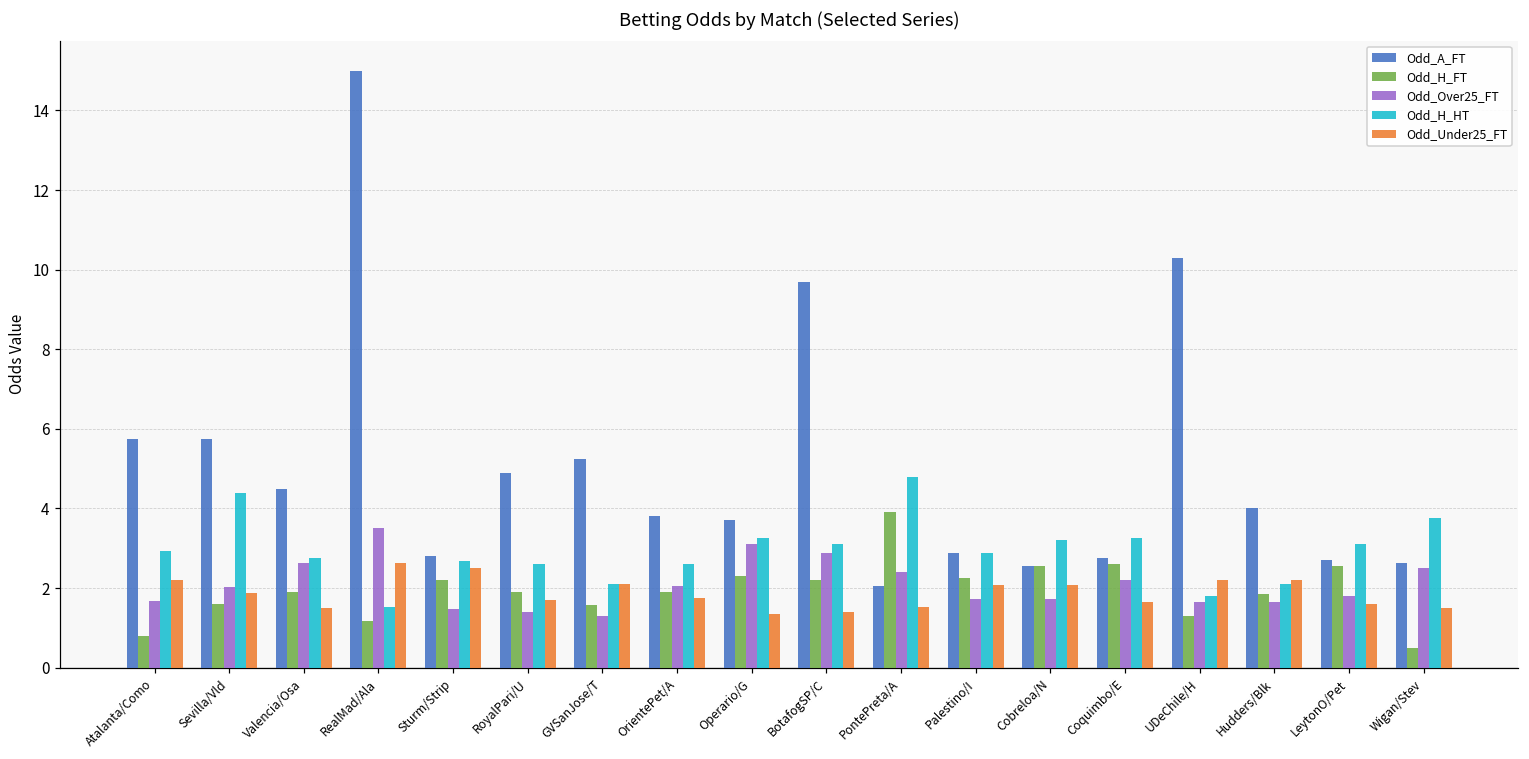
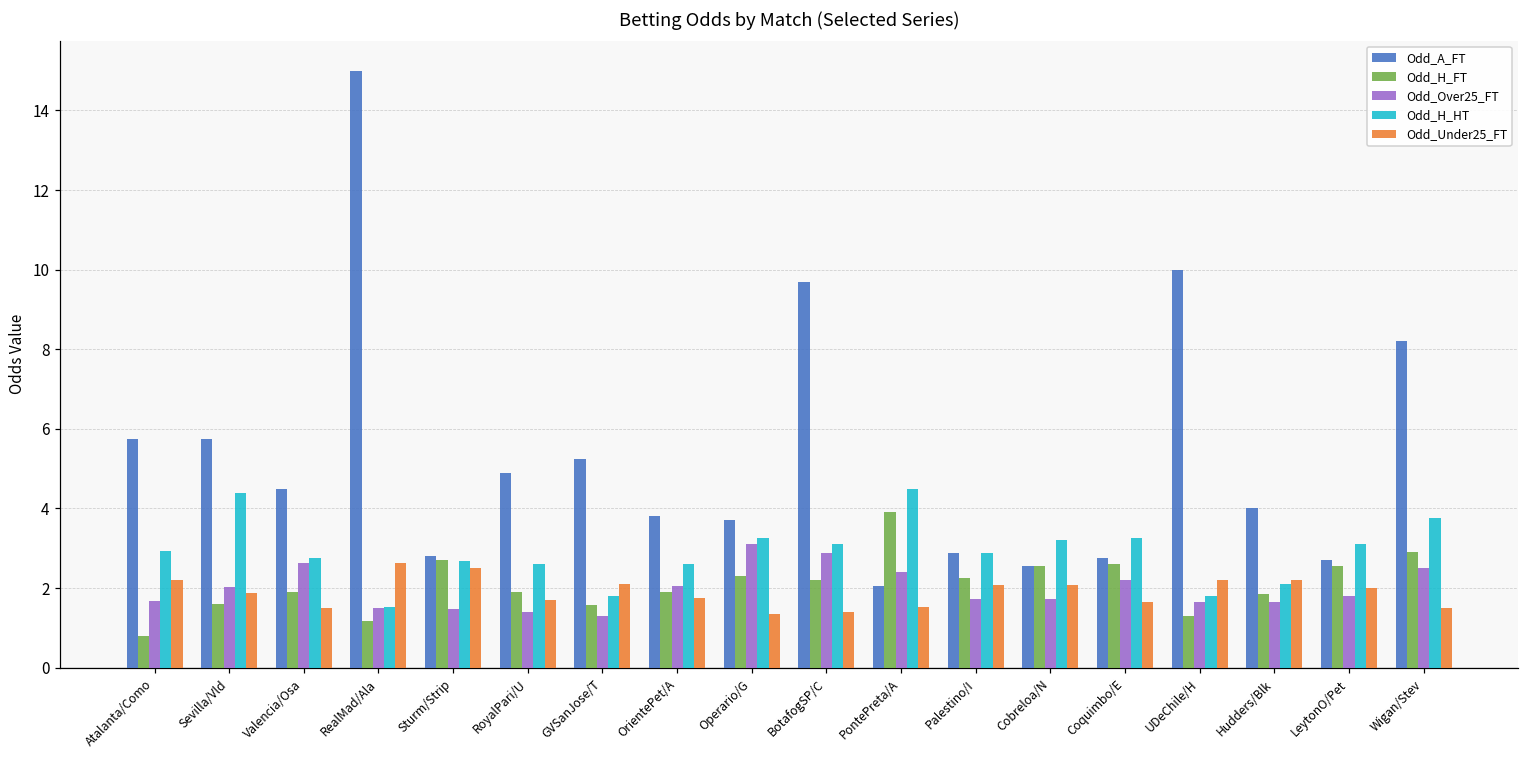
Odd_Over25_FT, RealMad/Ala: 3.5 -> 1.5
Odd_H_FT, Sturm/Strip: 2.2 -> 2.7
Odd_H_HT, GVSanJose/T: 2.1 -> 1.8
Odd_H_HT, PontePreta/A: 4.8 -> 4.5
Odd_A_FT, UDeChile/H: 10.3 -> 10.0
Odd_Under25_FT, LeytonO/Pet: 1.6 -> 2.0
Odd_A_FT, Wigan/Stev: 2.6 -> 8.2
Odd_H_FT, Wigan/Stev: 0.5 -> 2.9
